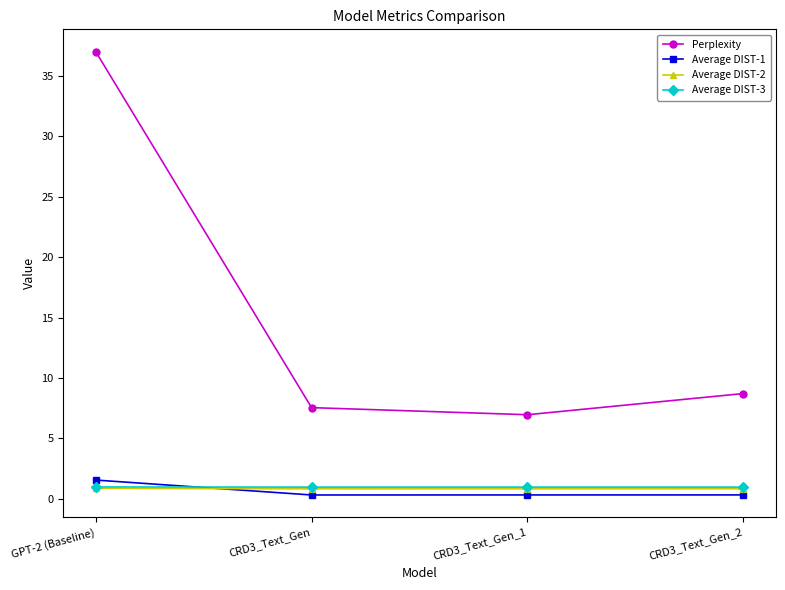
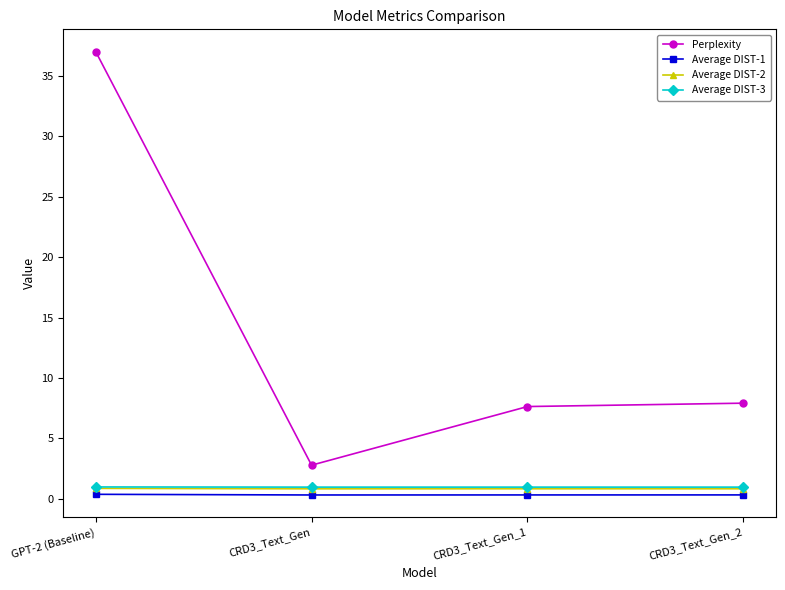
Average DIST-1, GPT-2 (Baseline): 1.6 -> 0.4
Perplexity, CRD3_Text_Gen: 7.5 -> 2.8
Perplexity, CRD3_Text_Gen_1: 7.0 -> 7.6
Perplexity, CRD3_Text_Gen_2: 8.7 -> 7.9
